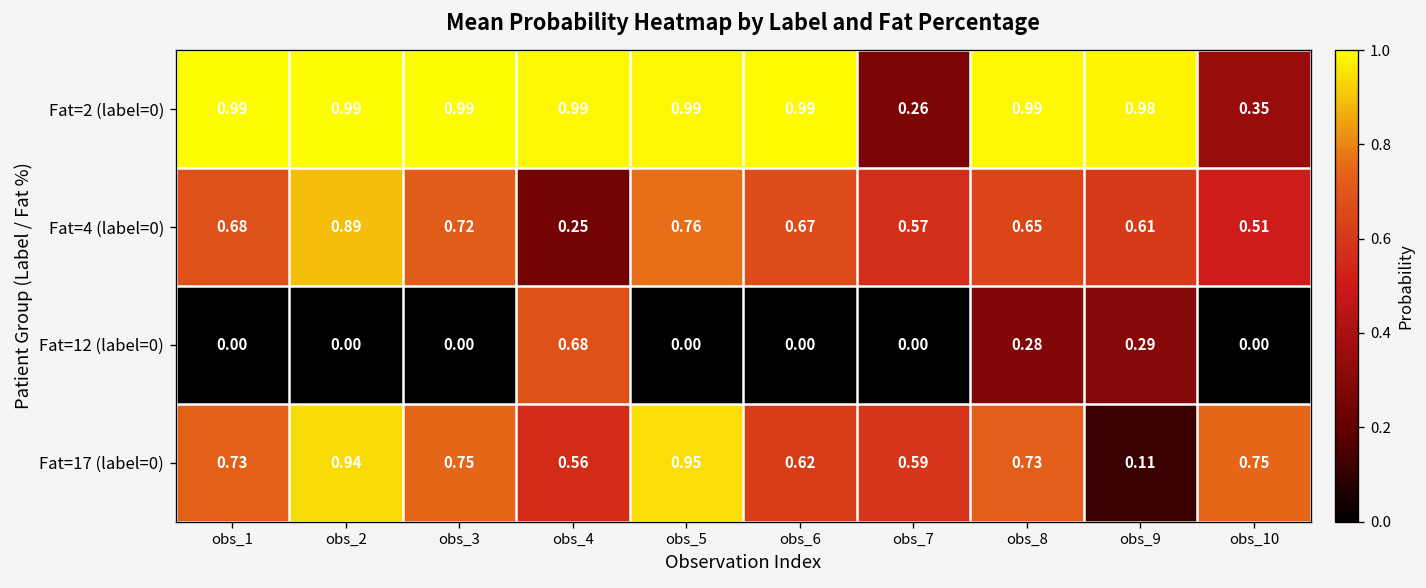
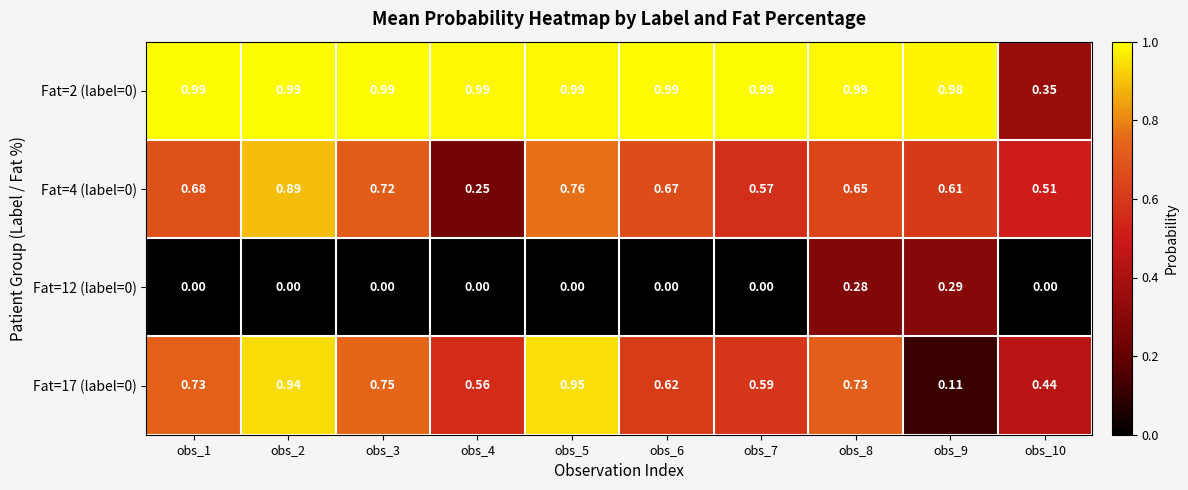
Fat=2 (label=0), obs_7: 0.26 -> 0.99
Fat=12 (label=0), obs_4: 0.68 -> 0.00
Fat=17 (label=0), obs_10: 0.75 -> 0.44
